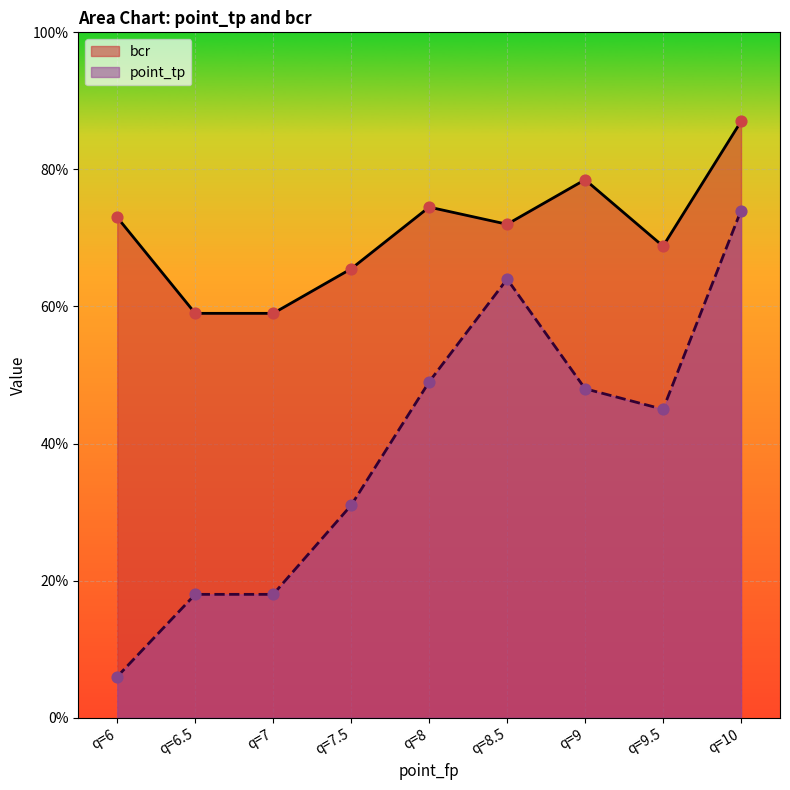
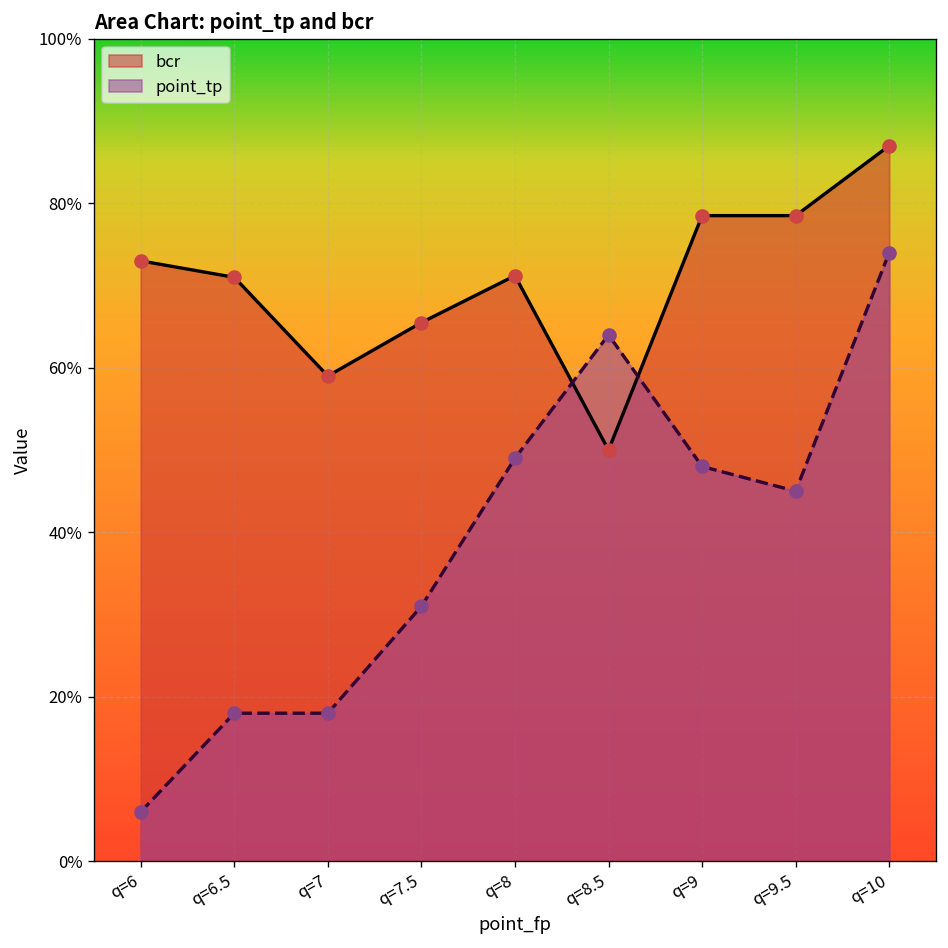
bcr, q=6.5: 59% -> 71%
bcr, q=8: 75% -> 71%
bcr, q=8.5: 72% -> 50%
bcr, q=9.5: 69% -> 79%
